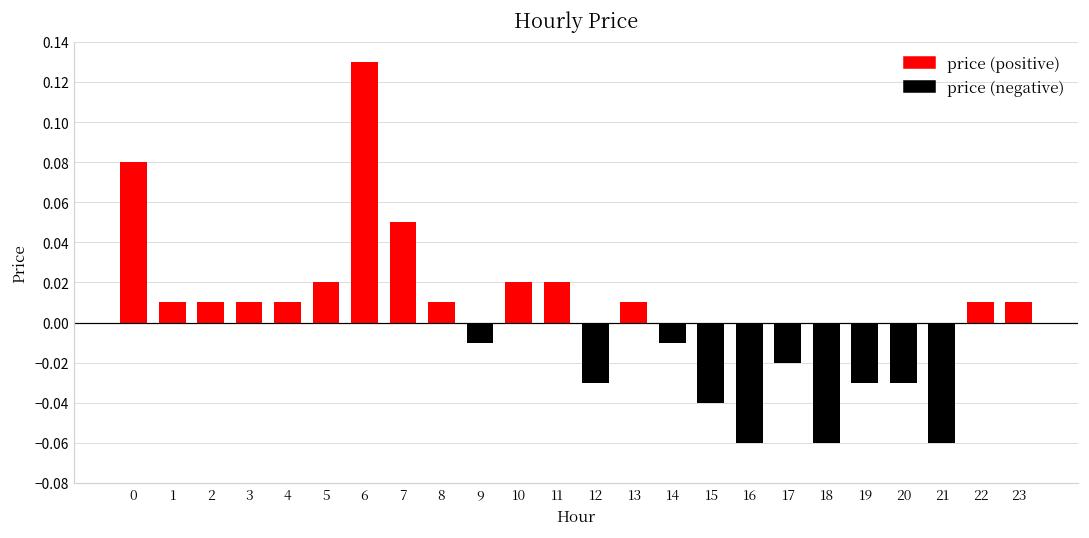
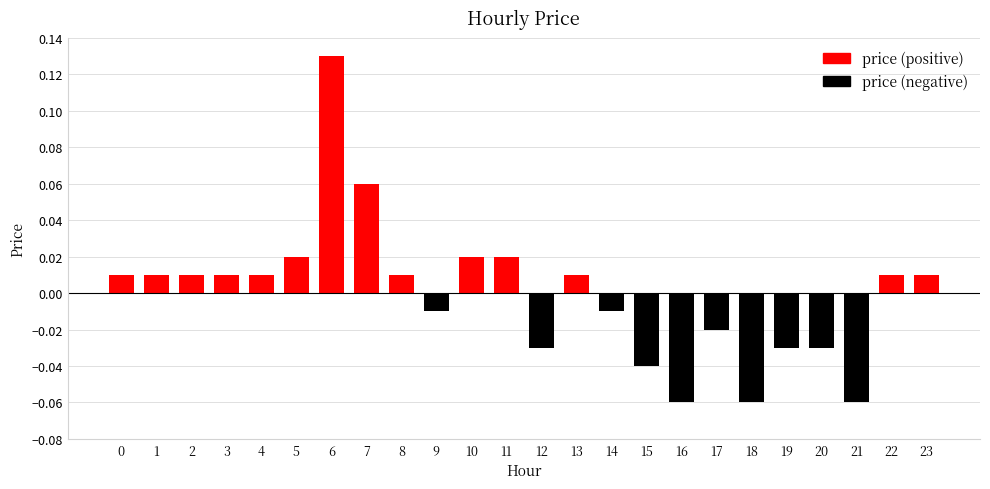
price (positive), 0: 0.08 -> 0.01
price (positive), 7: 0.05 -> 0.06
